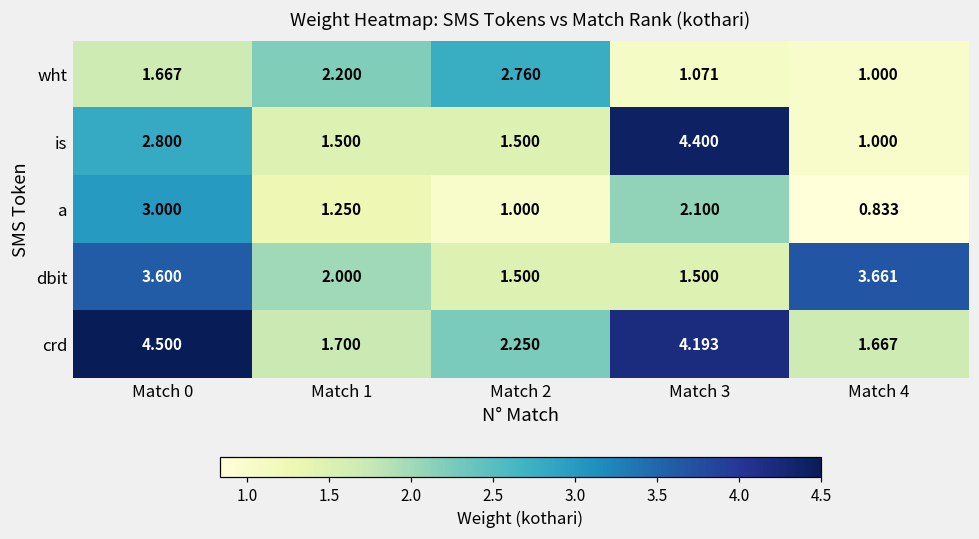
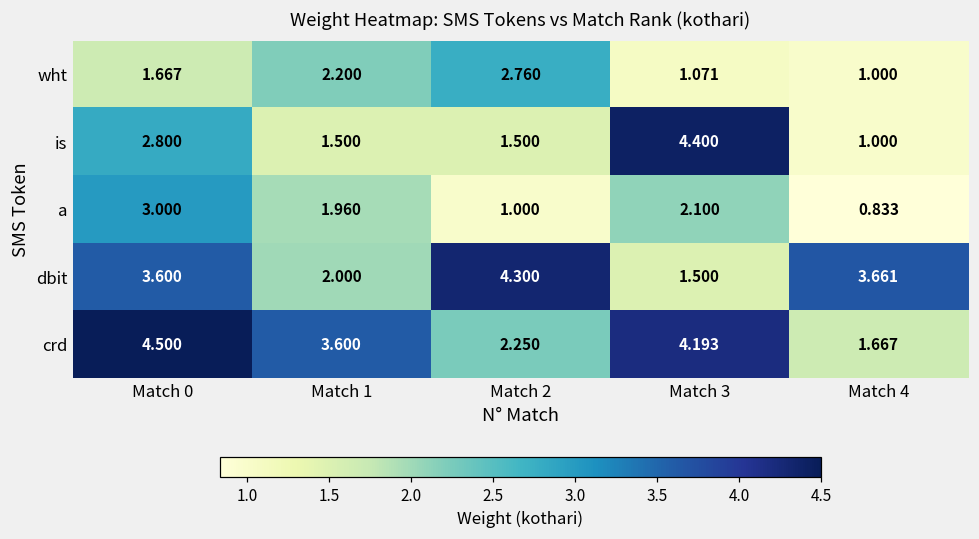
a, Match 1: 1.250 -> 1.960
dbit, Match 2: 1.500 -> 4.300
crd, Match 1: 1.700 -> 3.600
